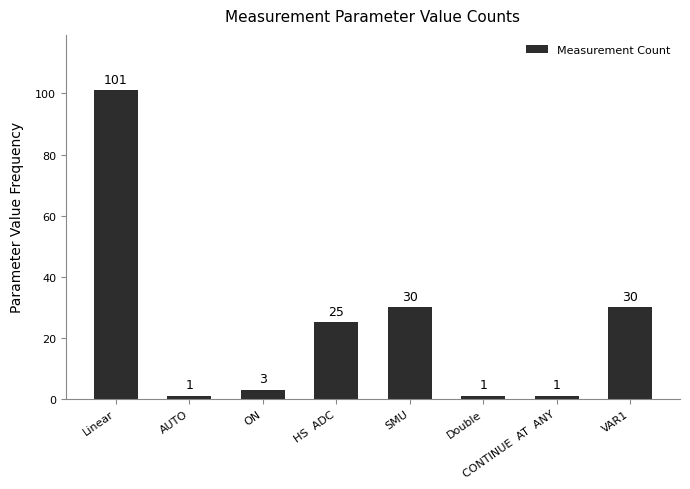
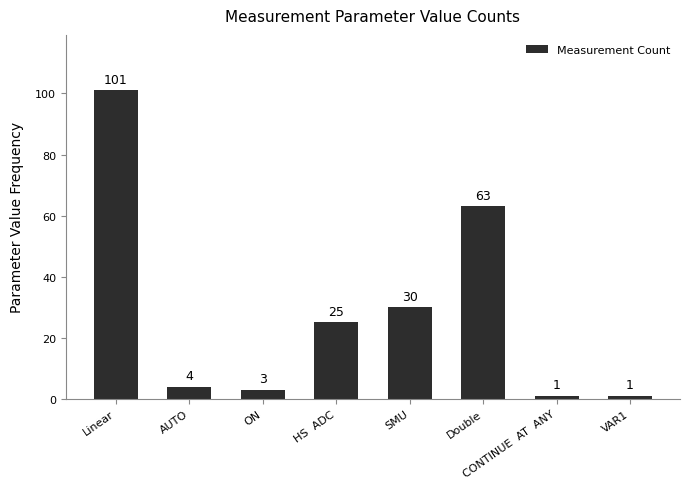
AUTO: 1 -> 4
Double: 1 -> 63
VAR1: 30 -> 1
